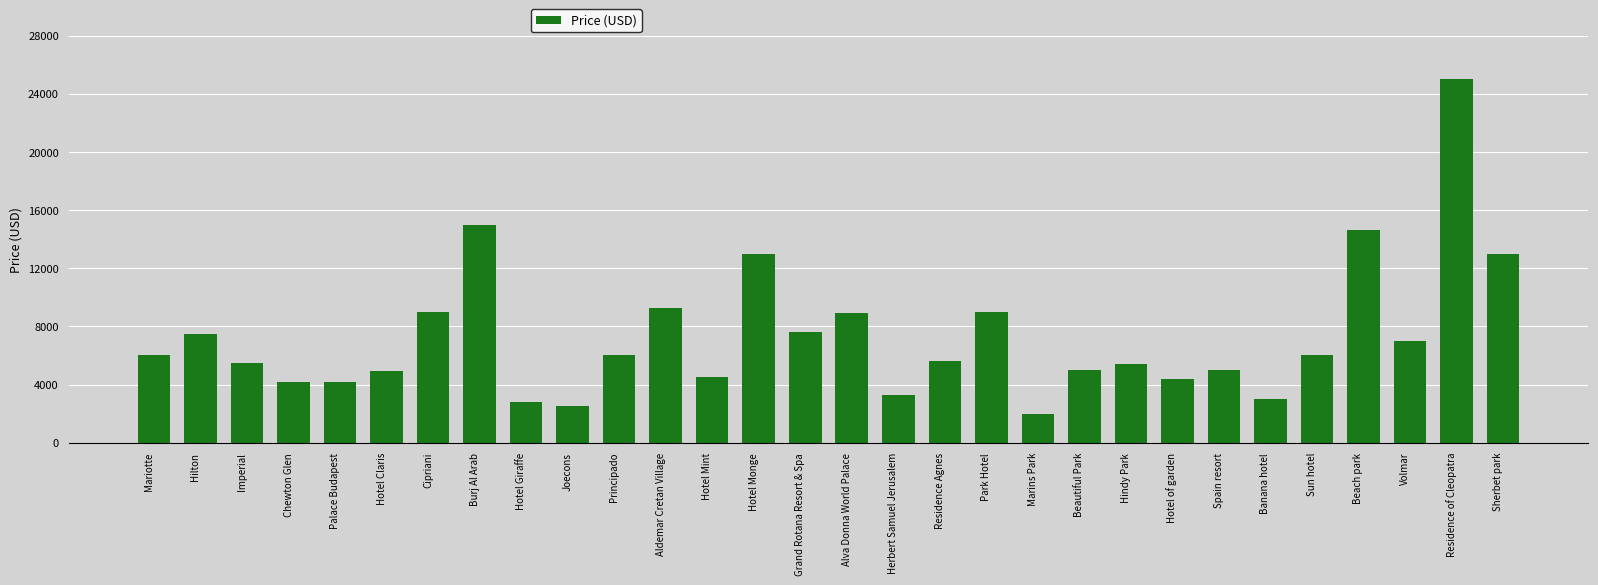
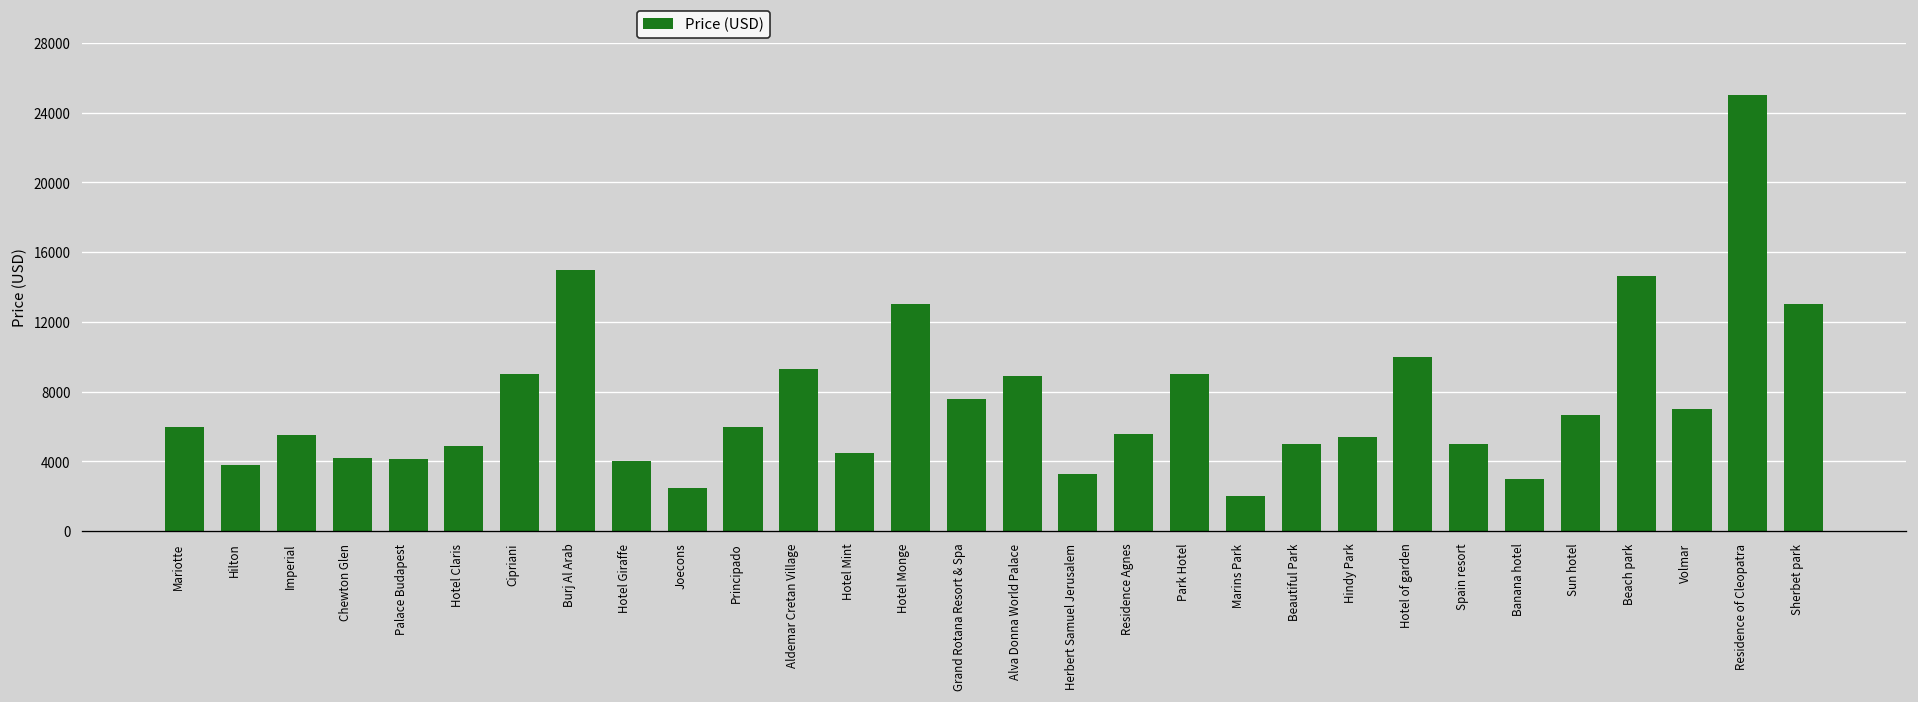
Hilton: 7500 -> 3800
Hotel Giraffe: 2800 -> 4000
Hotel of garden: 4400 -> 10000
Sun hotel: 6000 -> 6600
